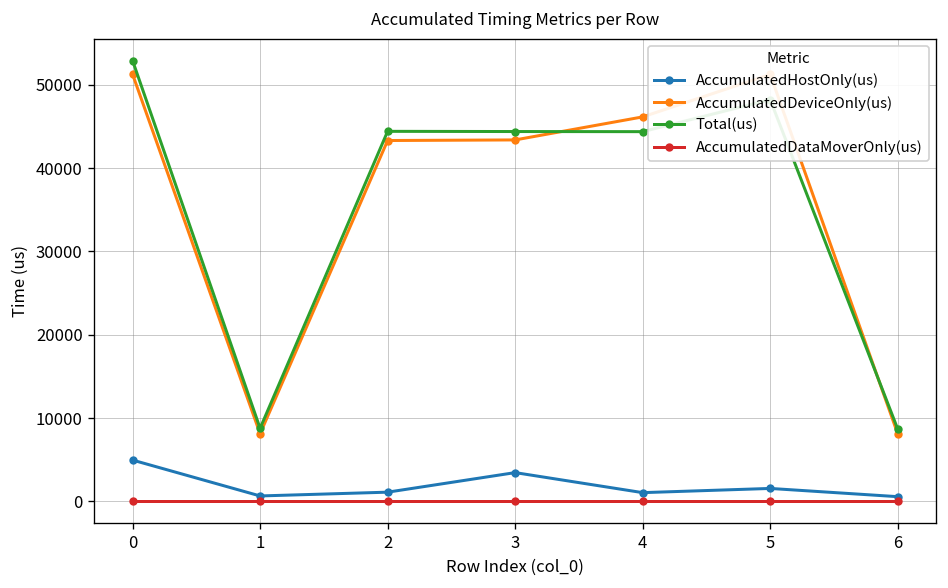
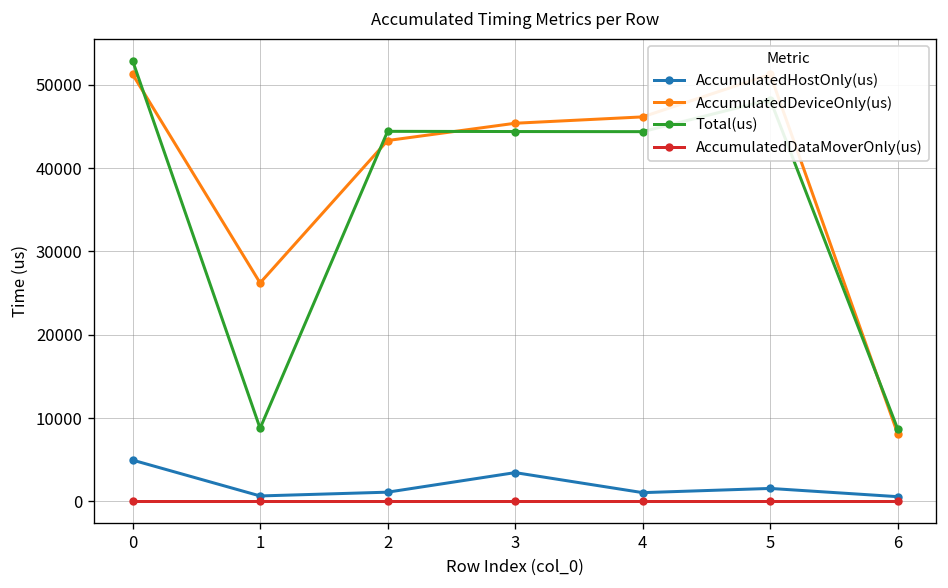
AccumulatedDeviceOnly(us), 1: 8000 -> 26000
AccumulatedDeviceOnly(us), 3: 43000 -> 45000
